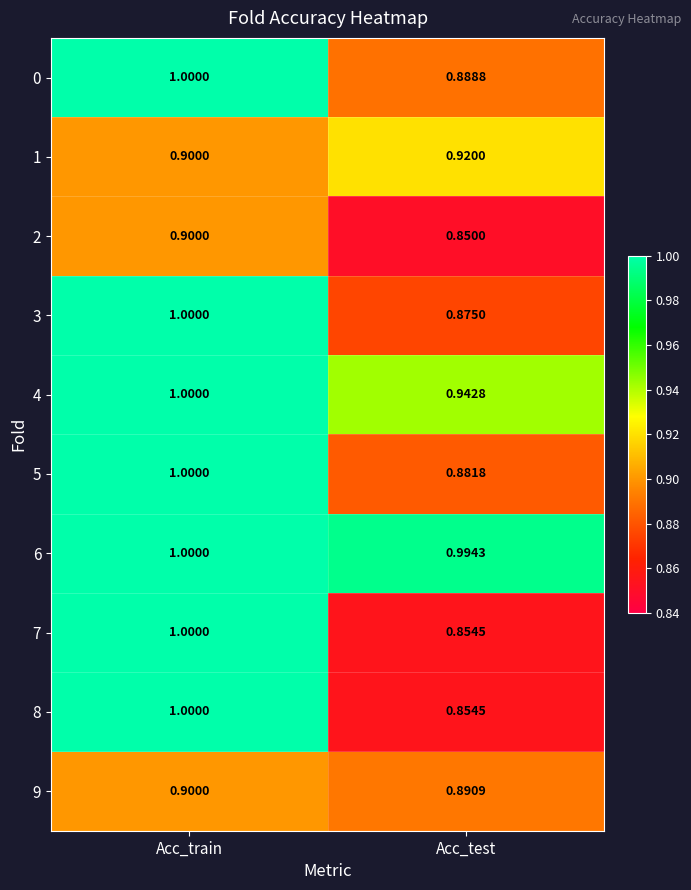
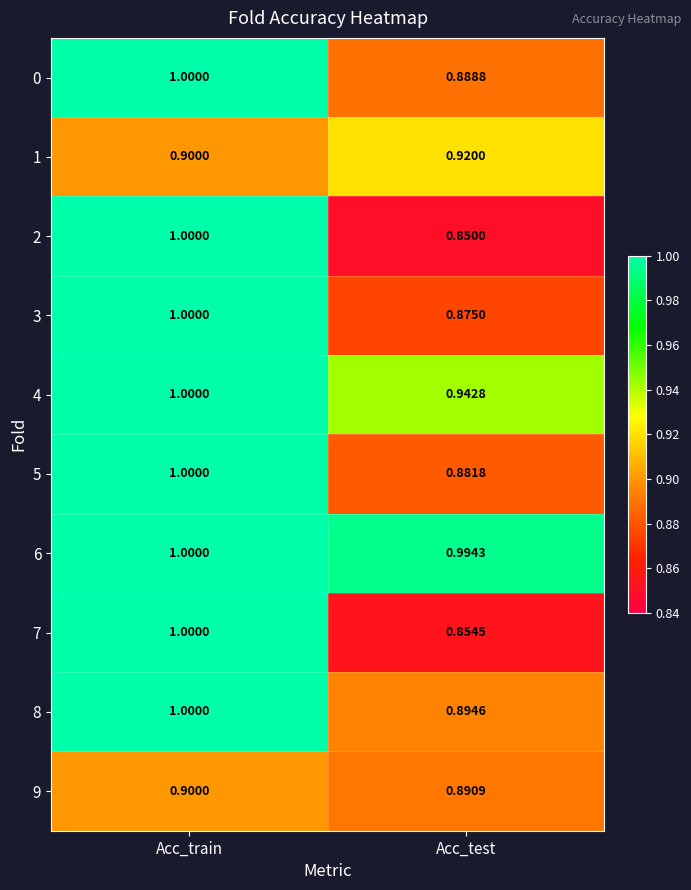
2, Acc_train: 0.9000 -> 1.0000
8, Acc_test: 0.8545 -> 0.8946
